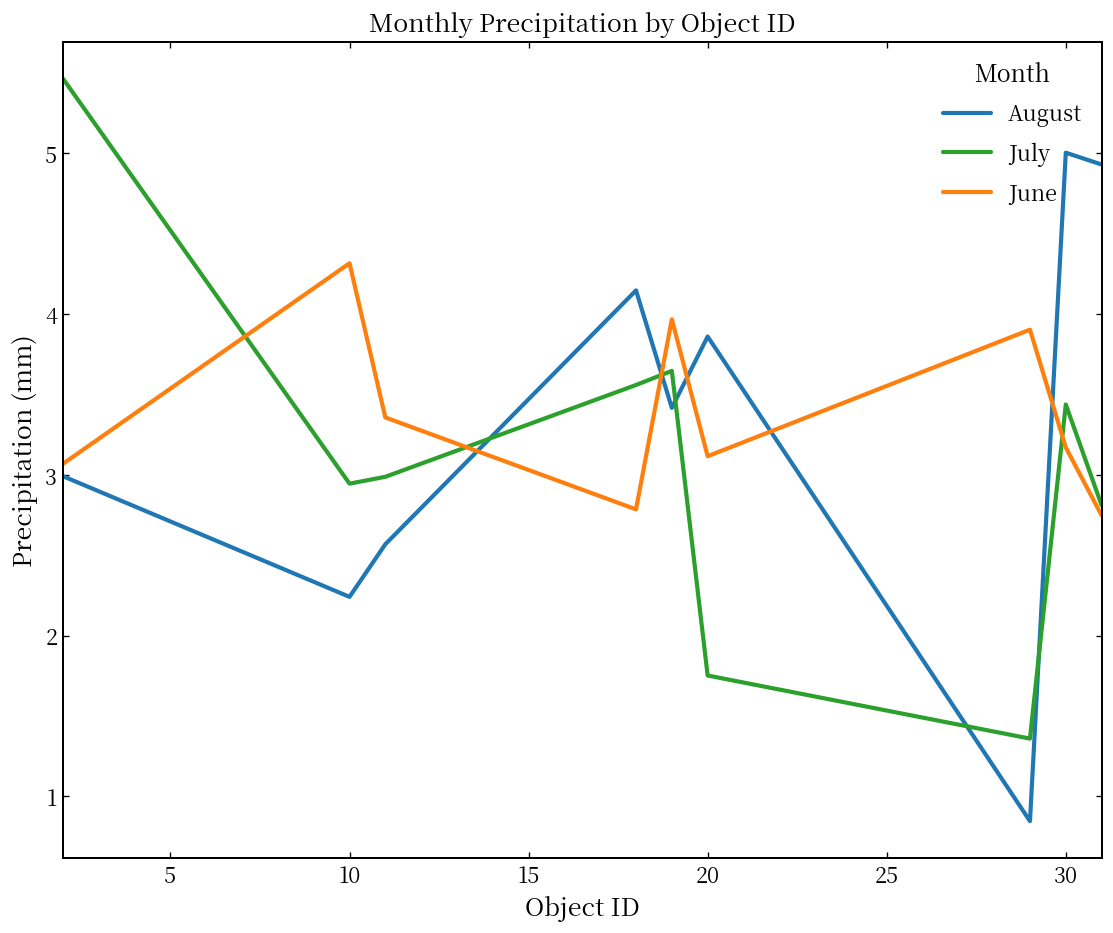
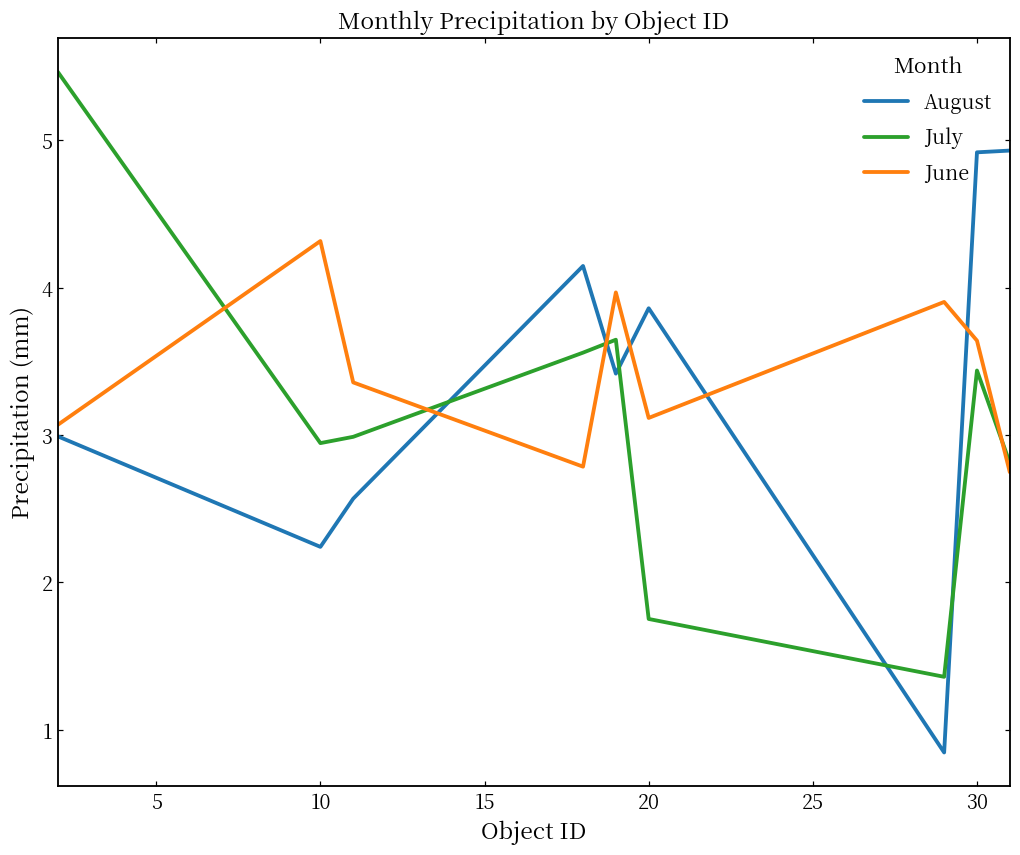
August, 30: 5.00 -> 4.92
June, 30: 3.17 -> 3.64
